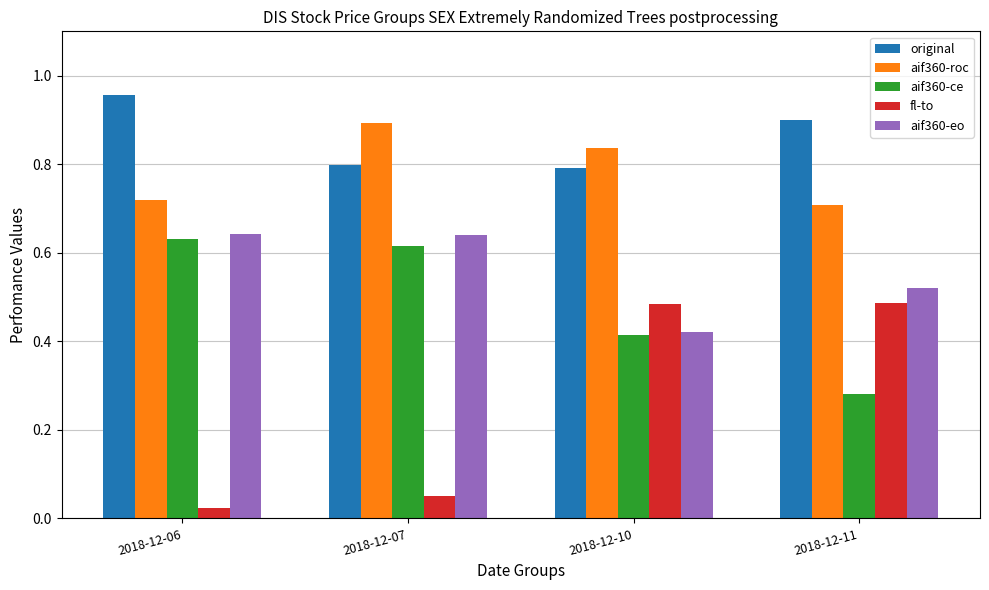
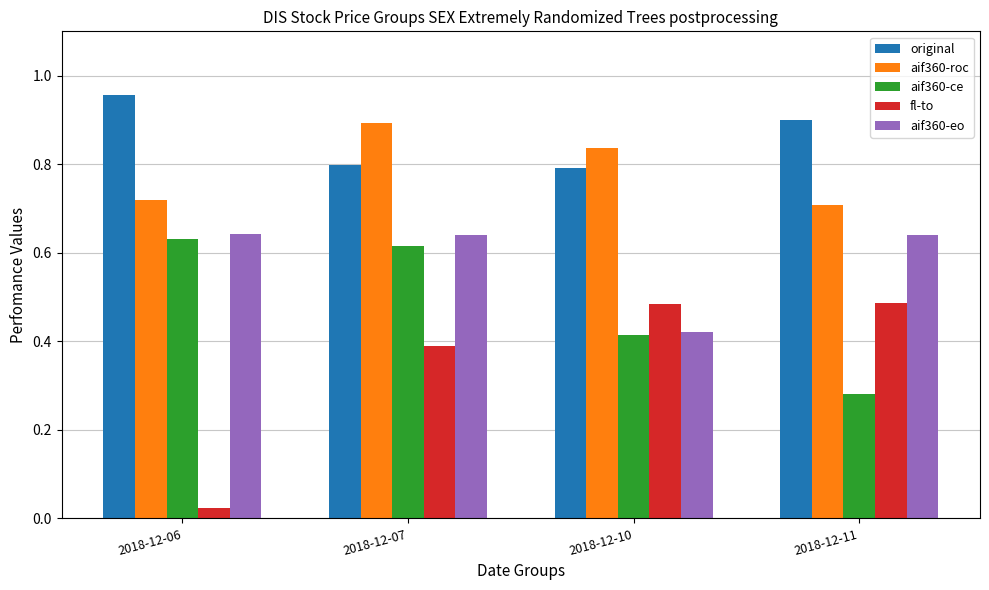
fl-to, 2018-12-07: 0.05 -> 0.39
aif360-eo, 2018-12-11: 0.52 -> 0.64
